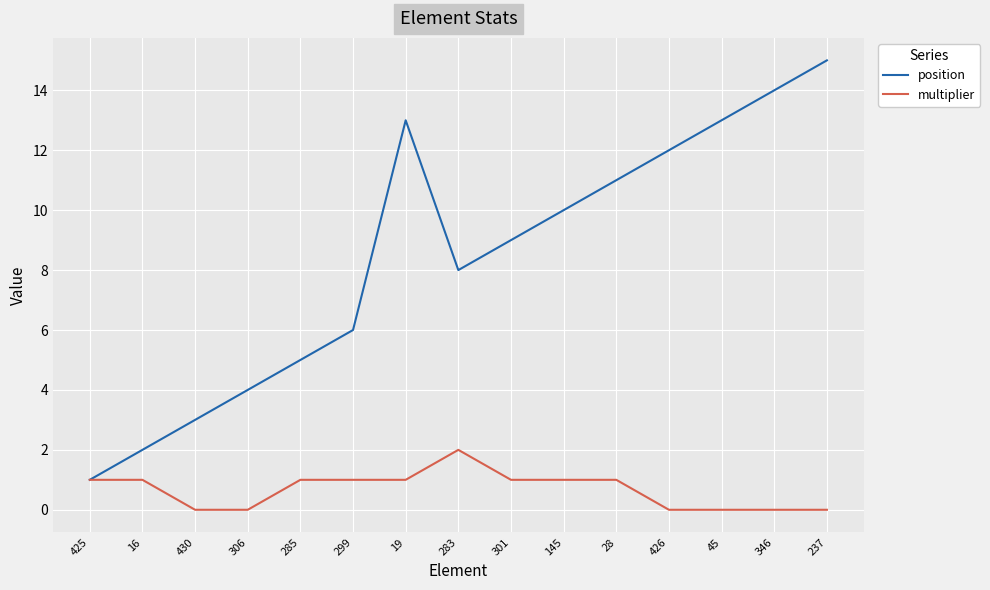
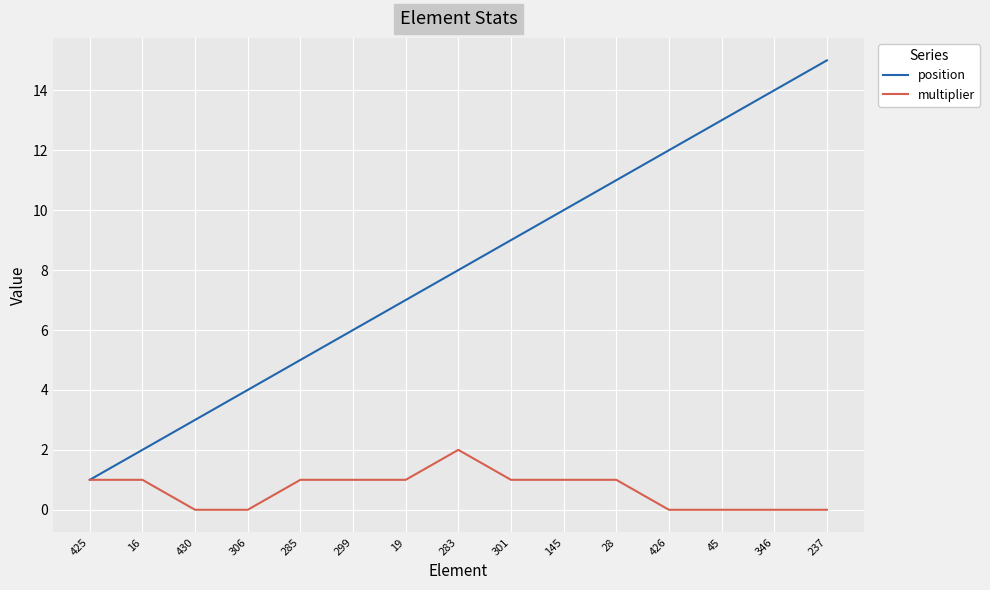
position, 19: 13 -> 7
